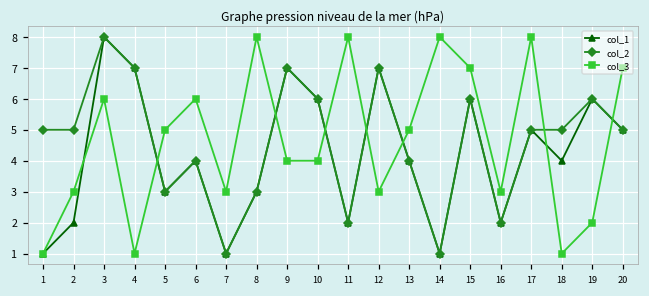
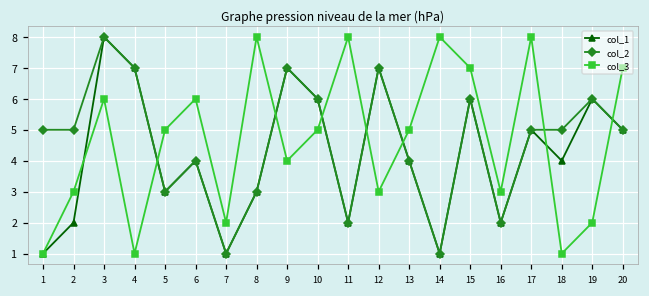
col_3, 7: 3 -> 2
col_3, 10: 4 -> 5
